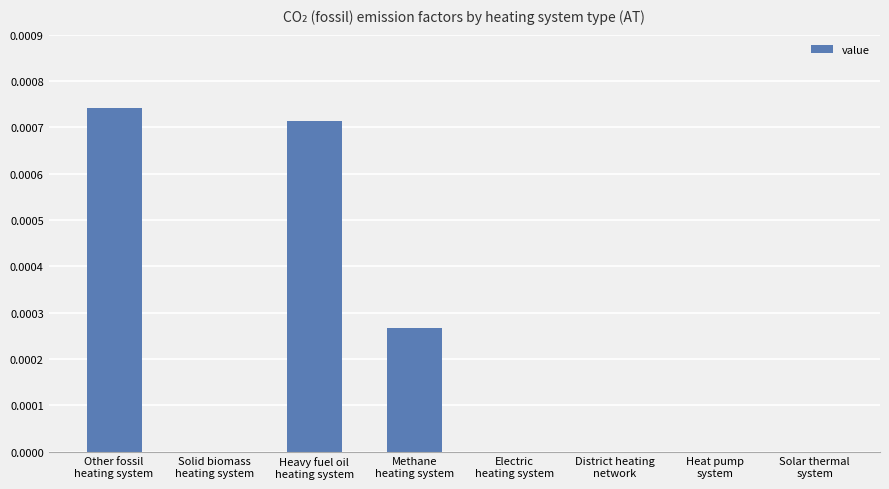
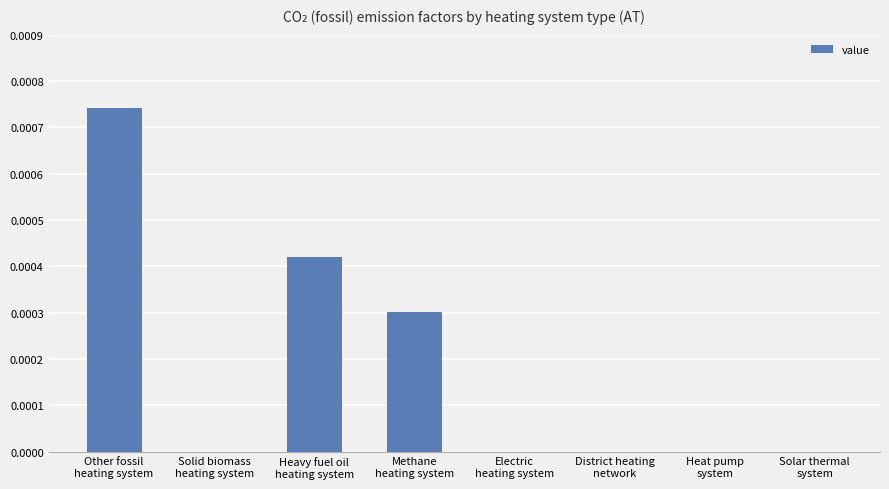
Heavy fuel oil heating system: 0.00071 -> 0.00042
Methane heating system: 0.00027 -> 0.00030
